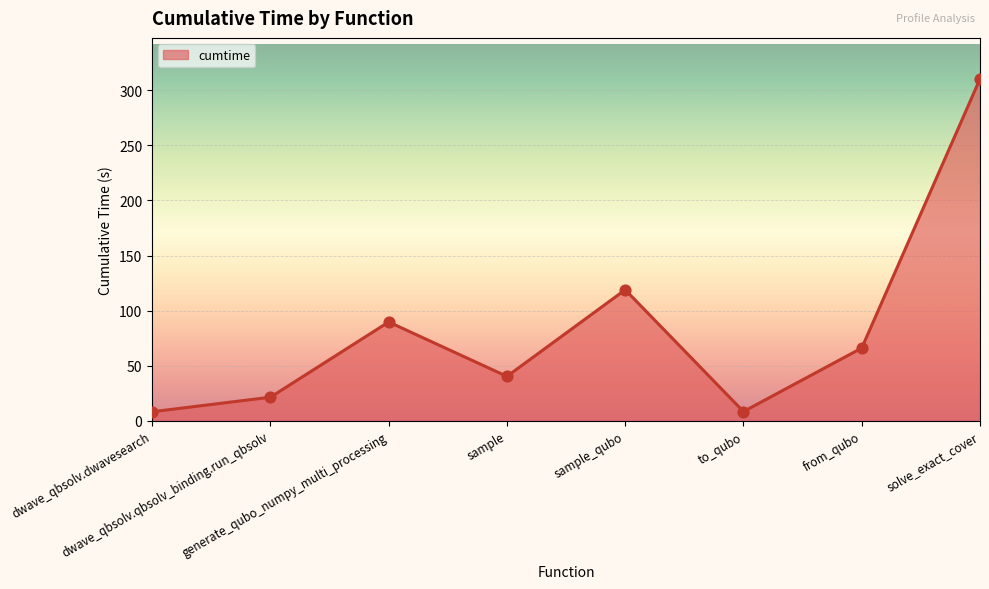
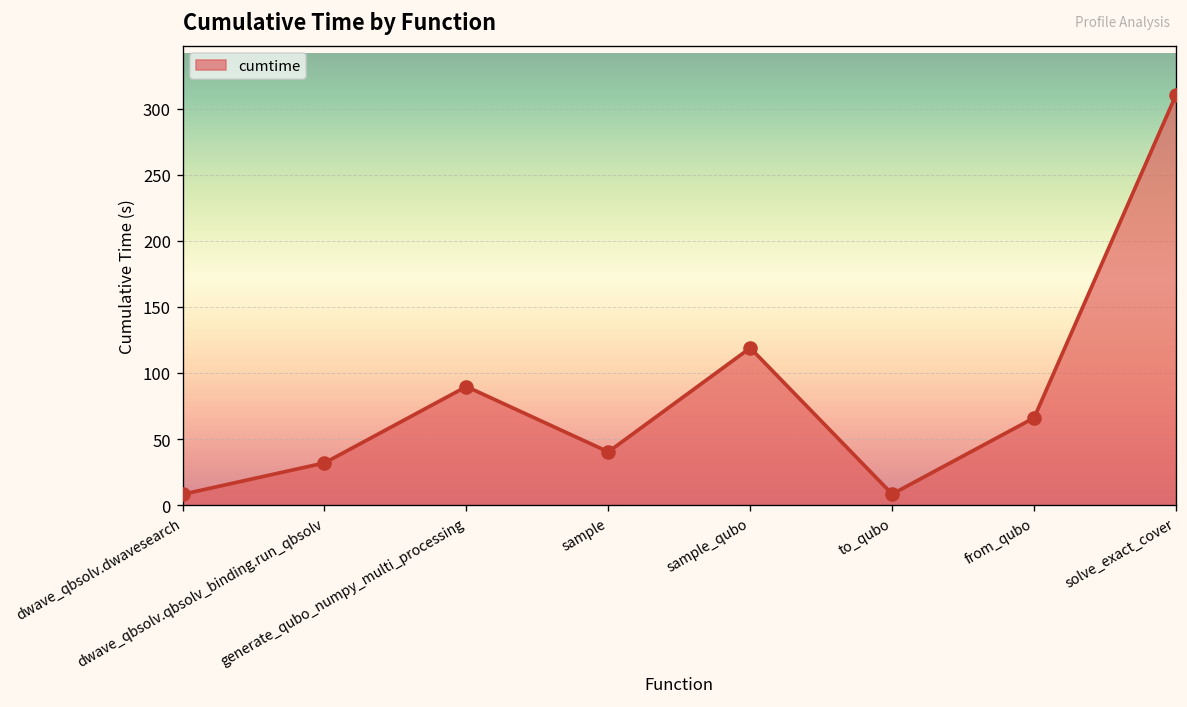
dwave_qbsolv.qbsolv_binding.run_qbsolv: 21 -> 32
